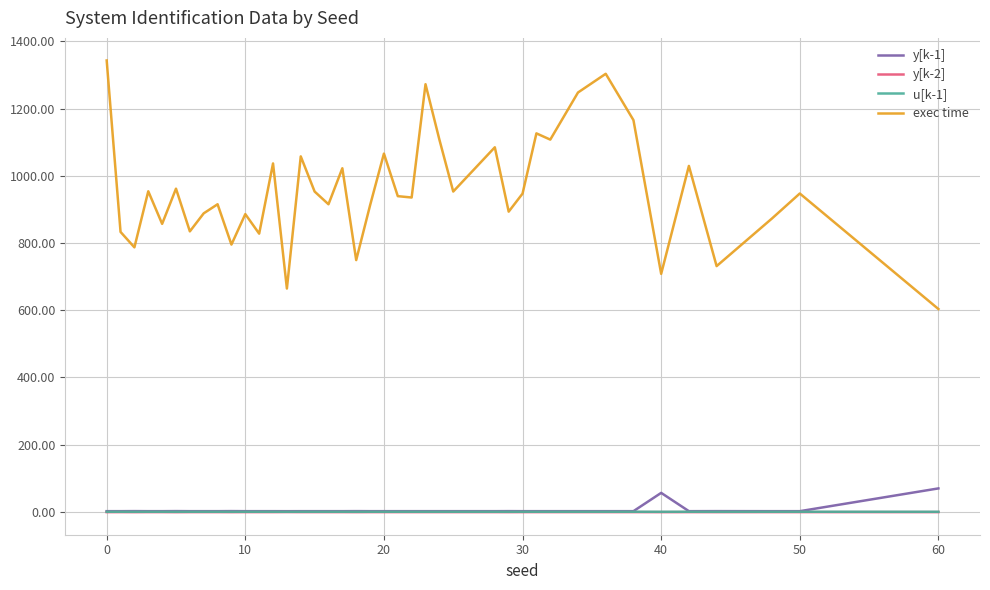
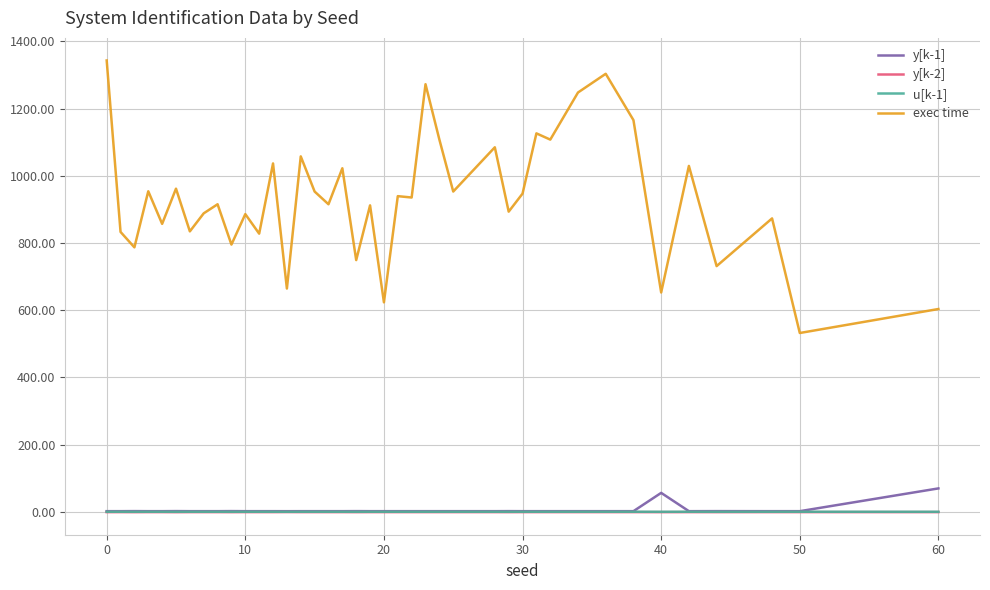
exec time, 20: 1070 -> 620
exec time, 40: 710 -> 650
exec time, 50: 950 -> 530
